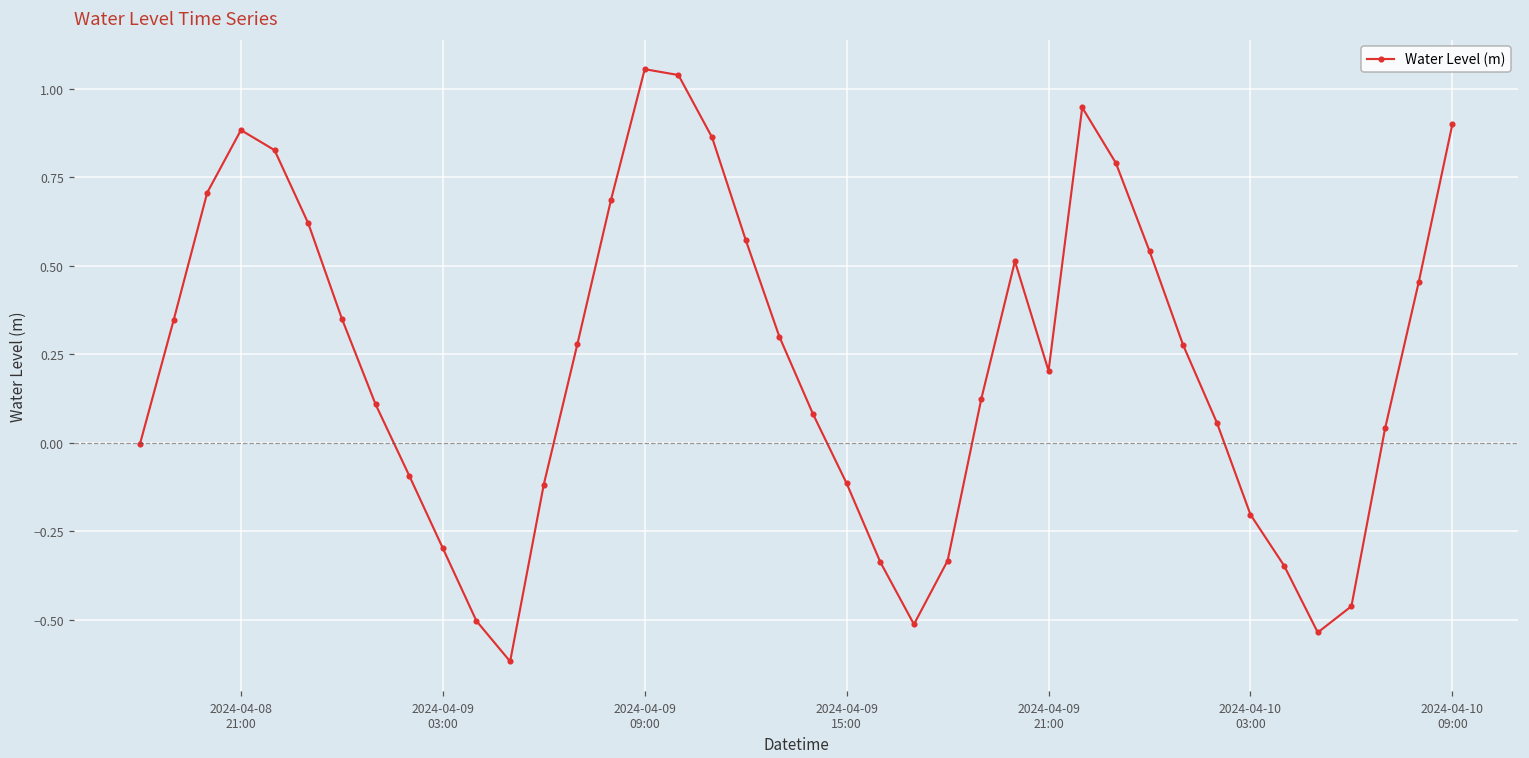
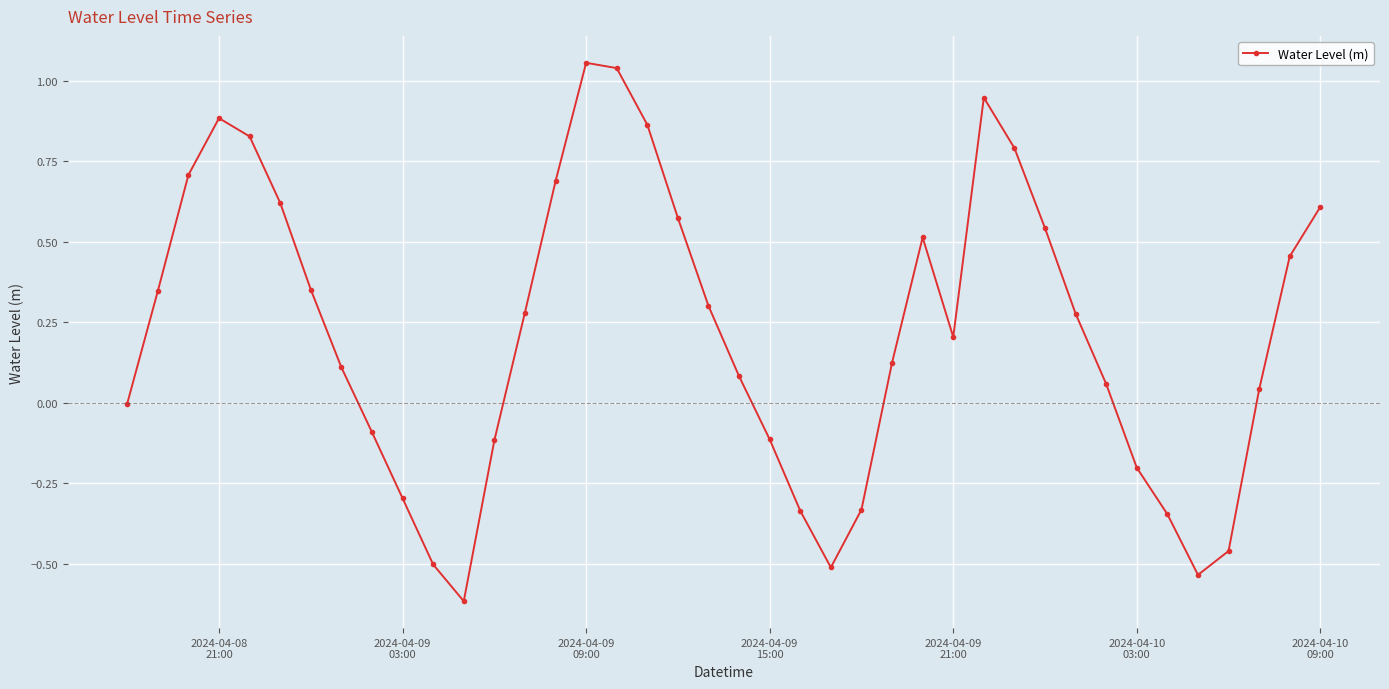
2024-04-10 09:00: 0.90 -> 0.61
